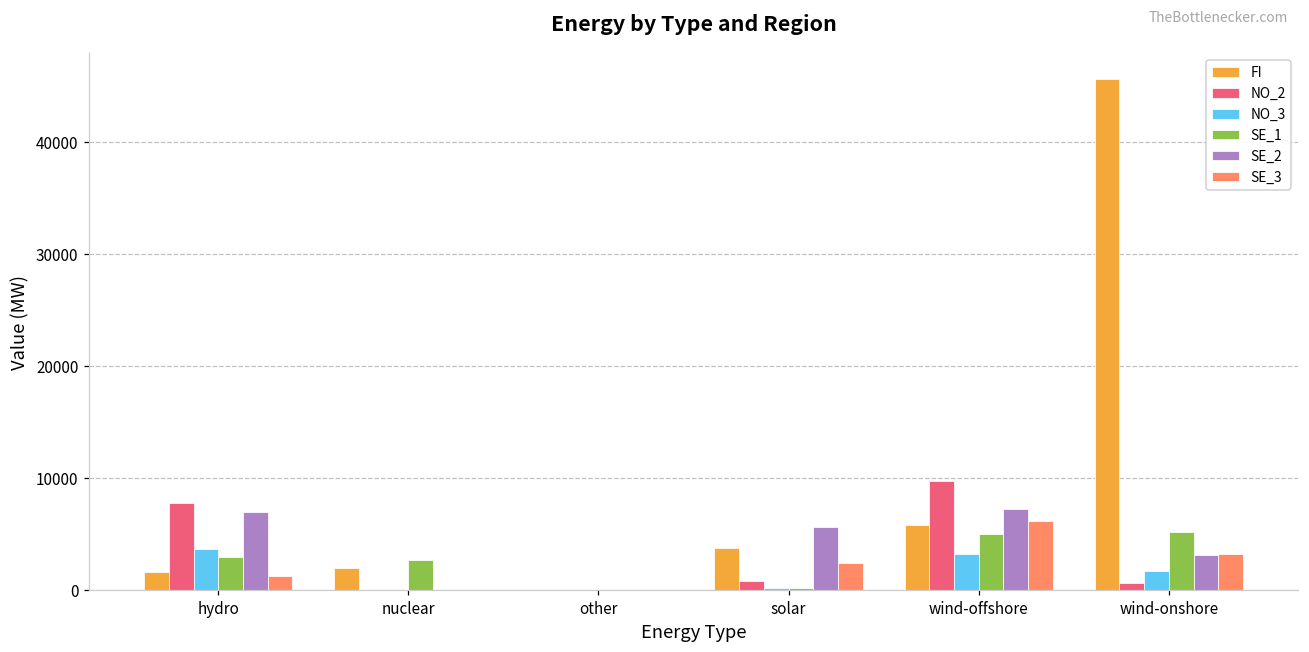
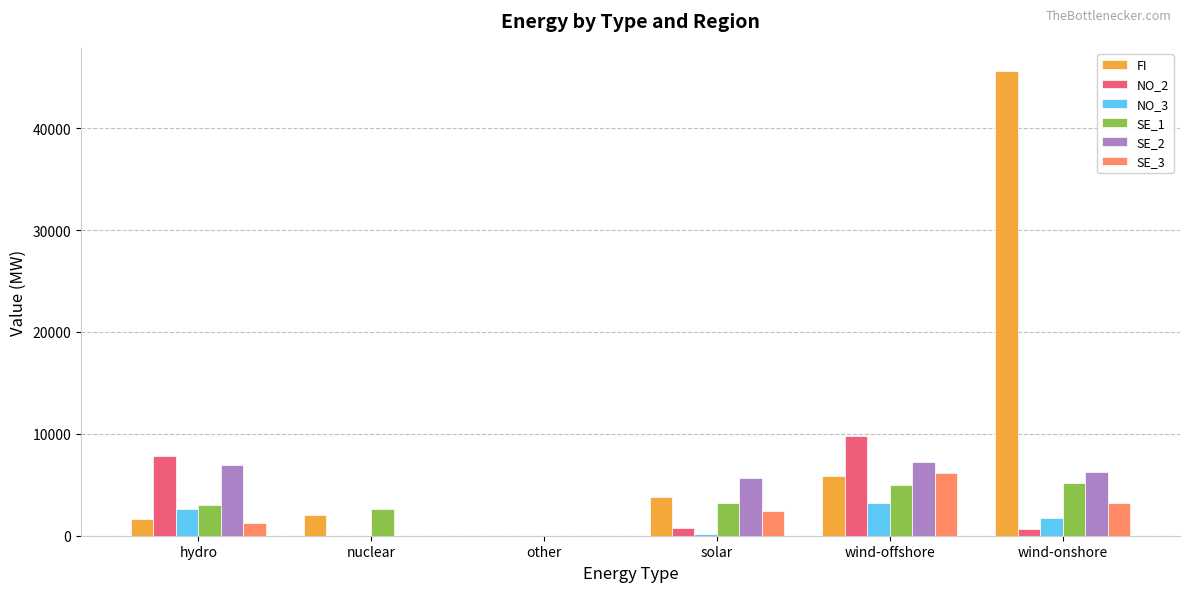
NO_3, hydro: 3700 -> 2700
SE_1, solar: 200 -> 3200
SE_2, wind-onshore: 3100 -> 6200
